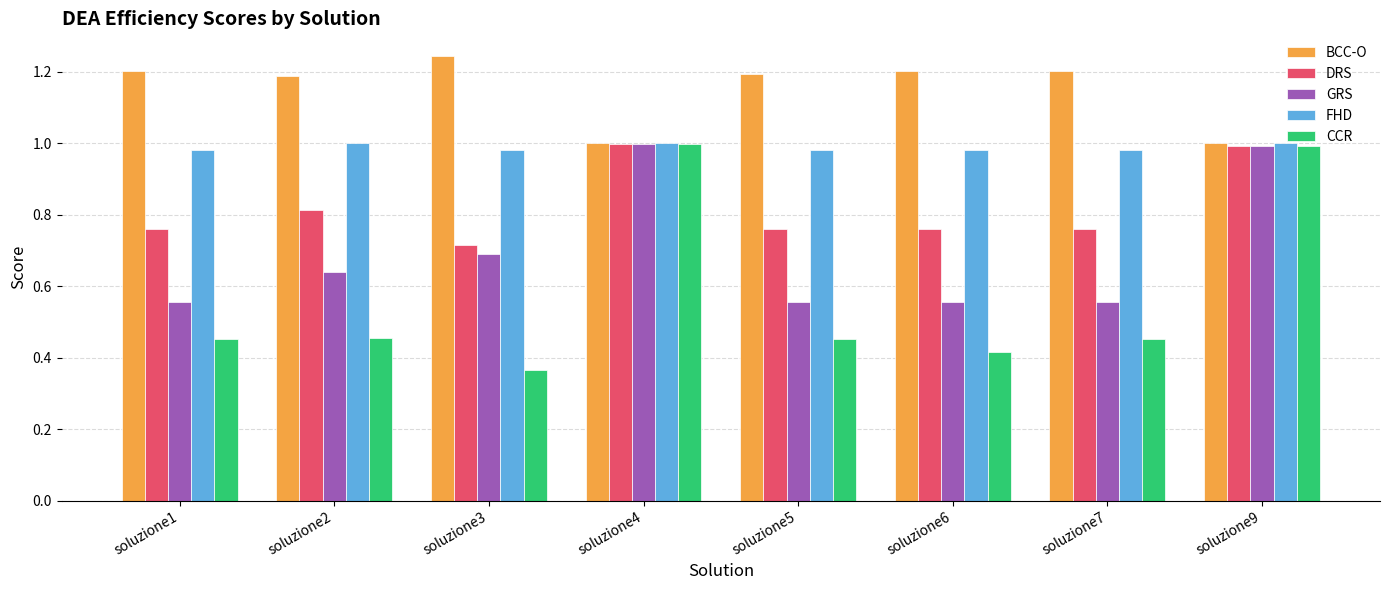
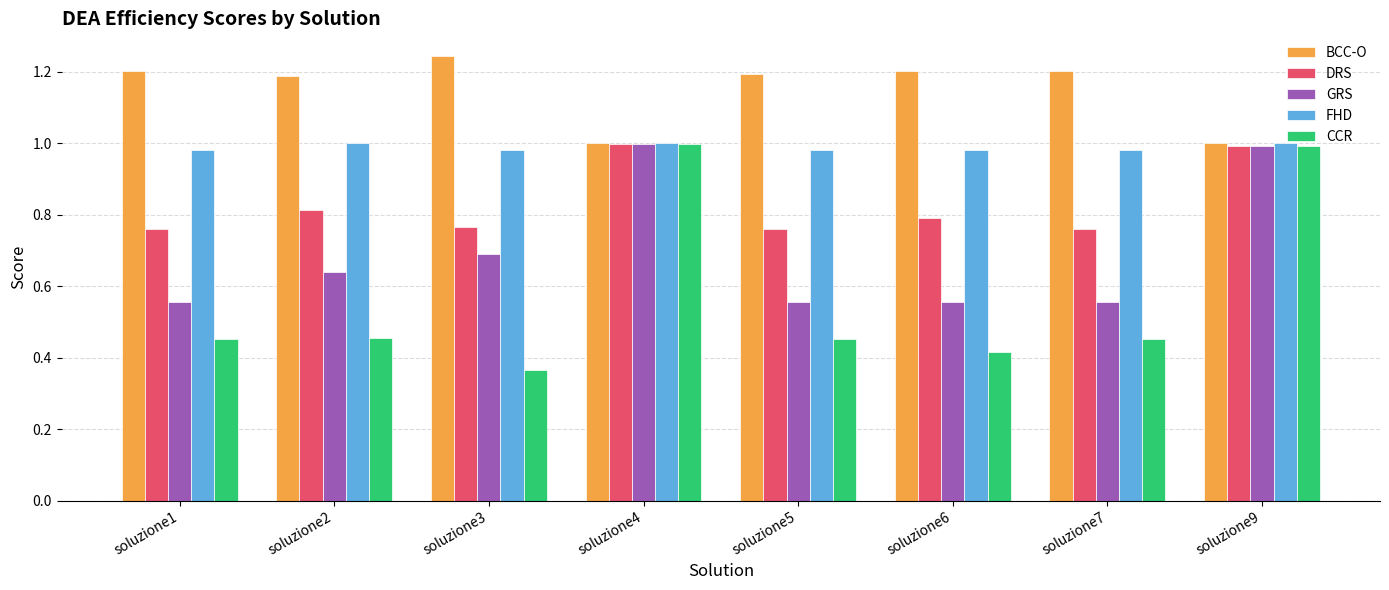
DRS, soluzione3: 0.72 -> 0.77
DRS, soluzione6: 0.76 -> 0.79
